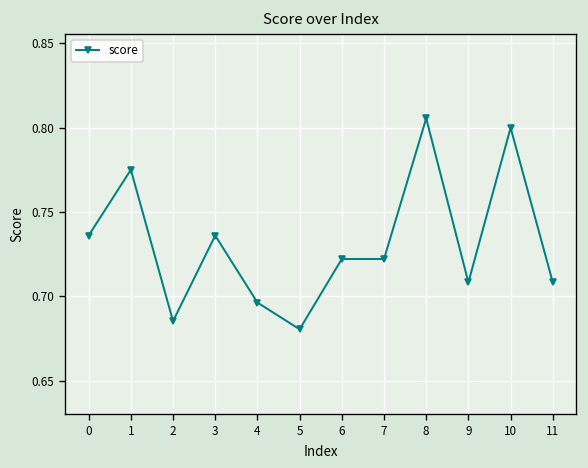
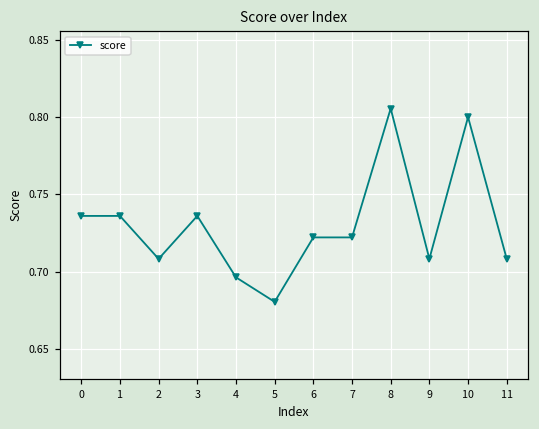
1: 0.775 -> 0.736
2: 0.685 -> 0.708
